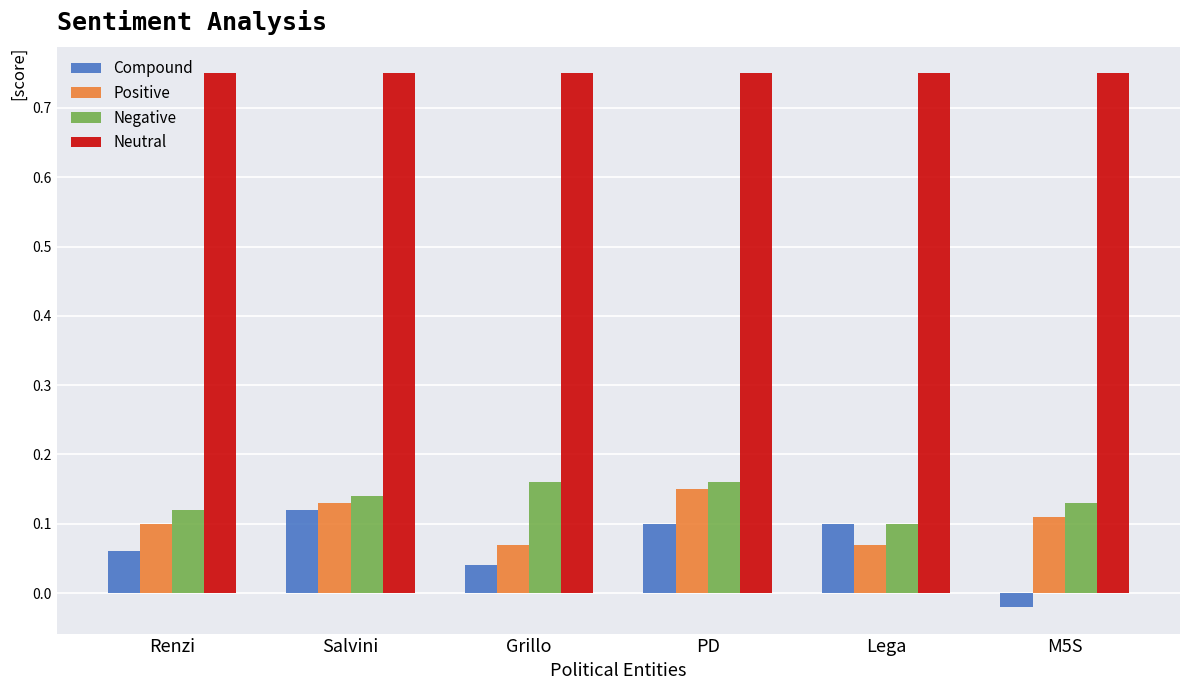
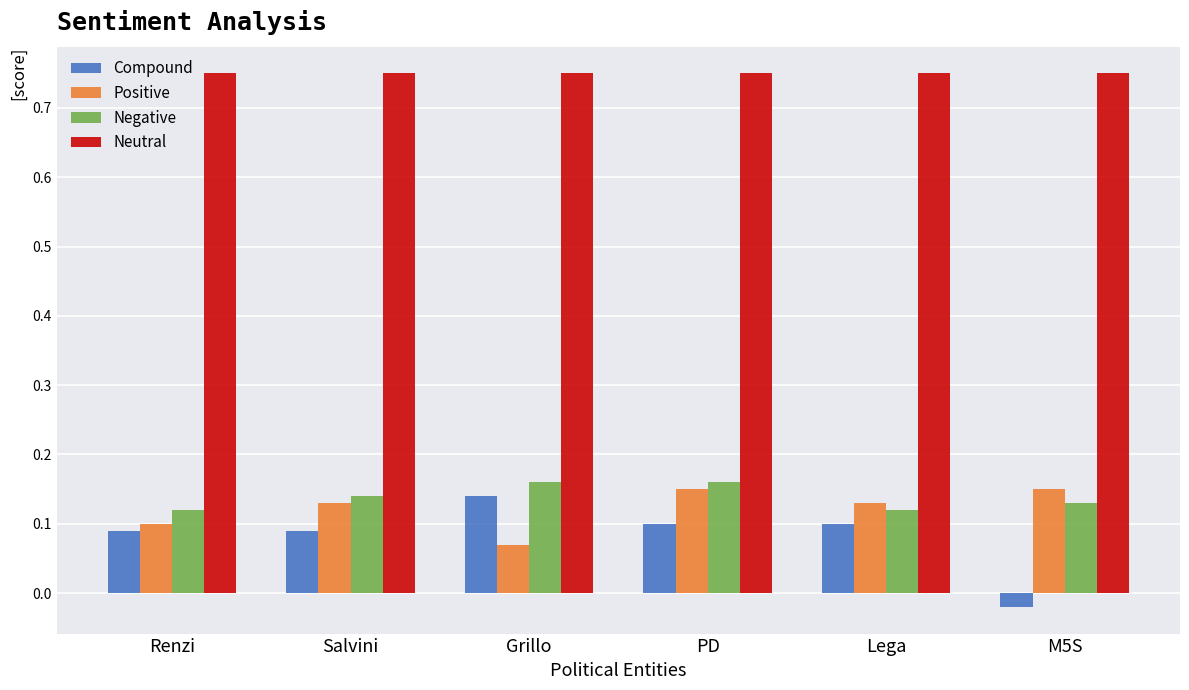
Compound, Renzi: 0.06 -> 0.09
Compound, Salvini: 0.12 -> 0.09
Compound, Grillo: 0.04 -> 0.14
Positive, Lega: 0.07 -> 0.13
Negative, Lega: 0.10 -> 0.12
Positive, M5S: 0.11 -> 0.15
